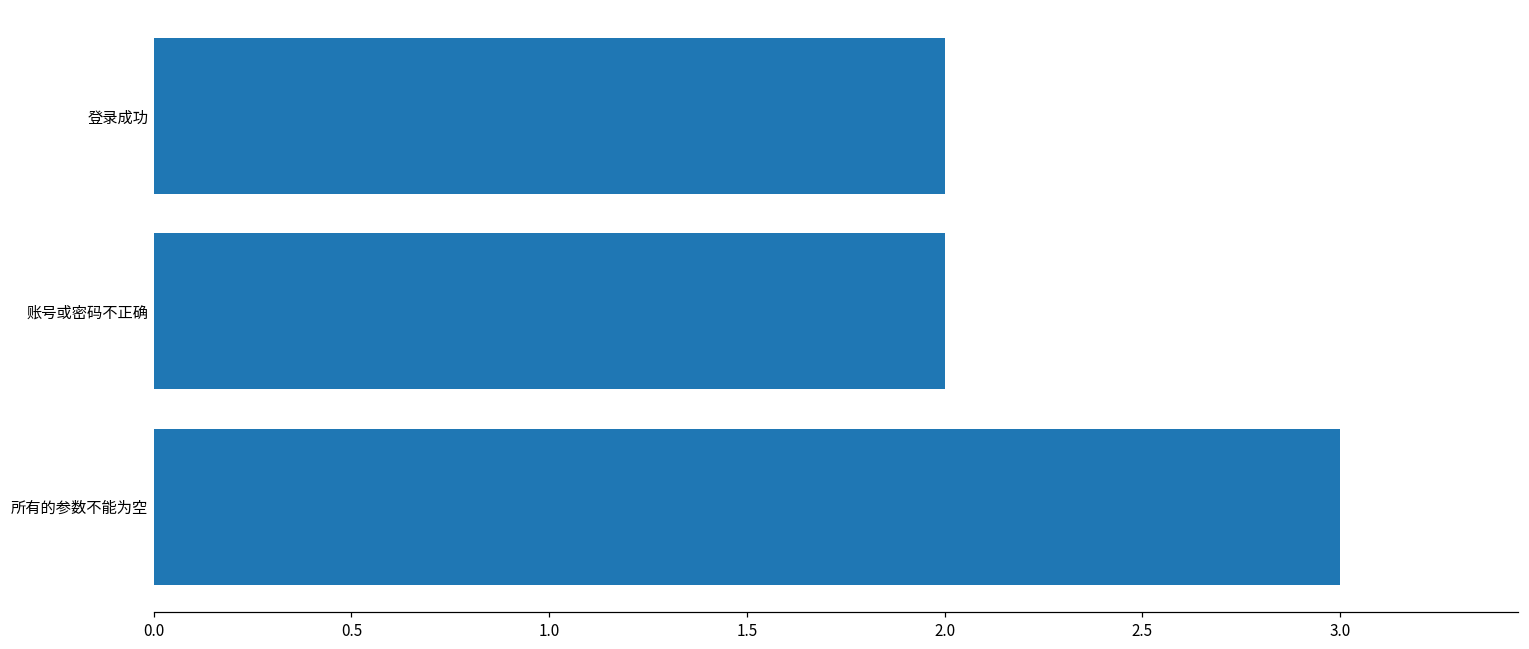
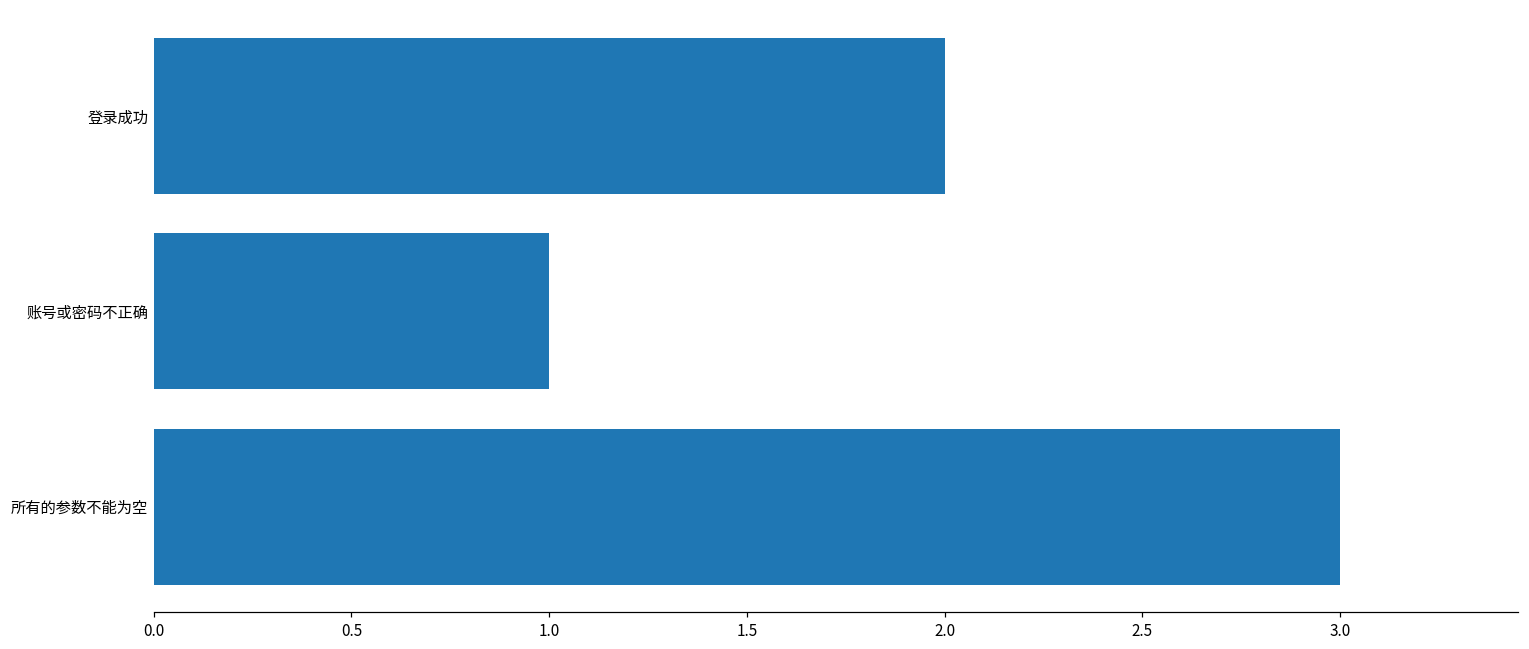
账号或密码不正确: 2 -> 1
